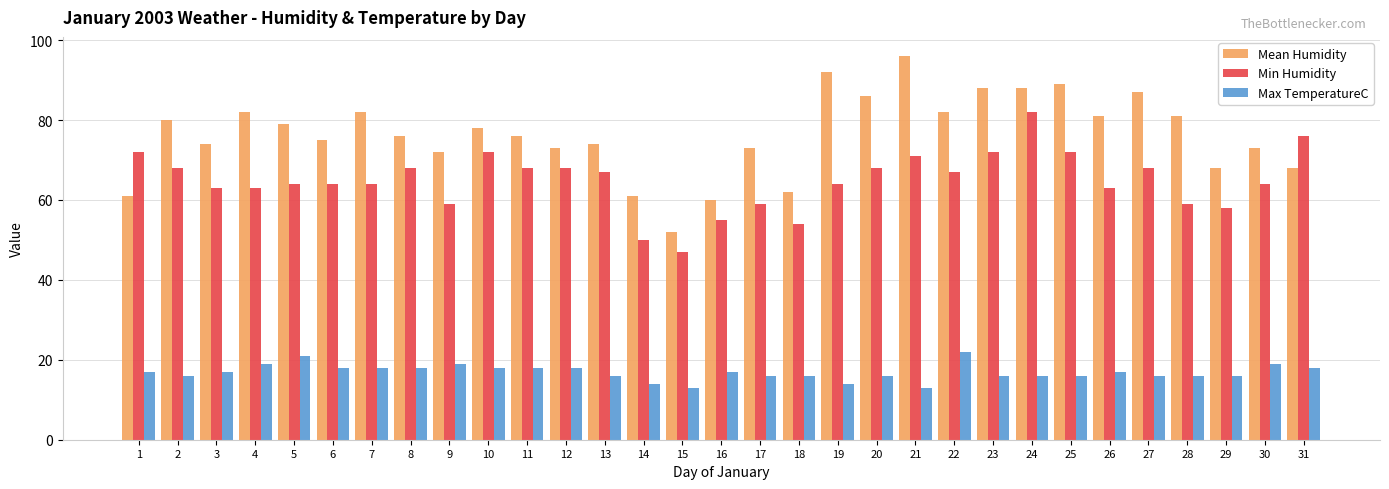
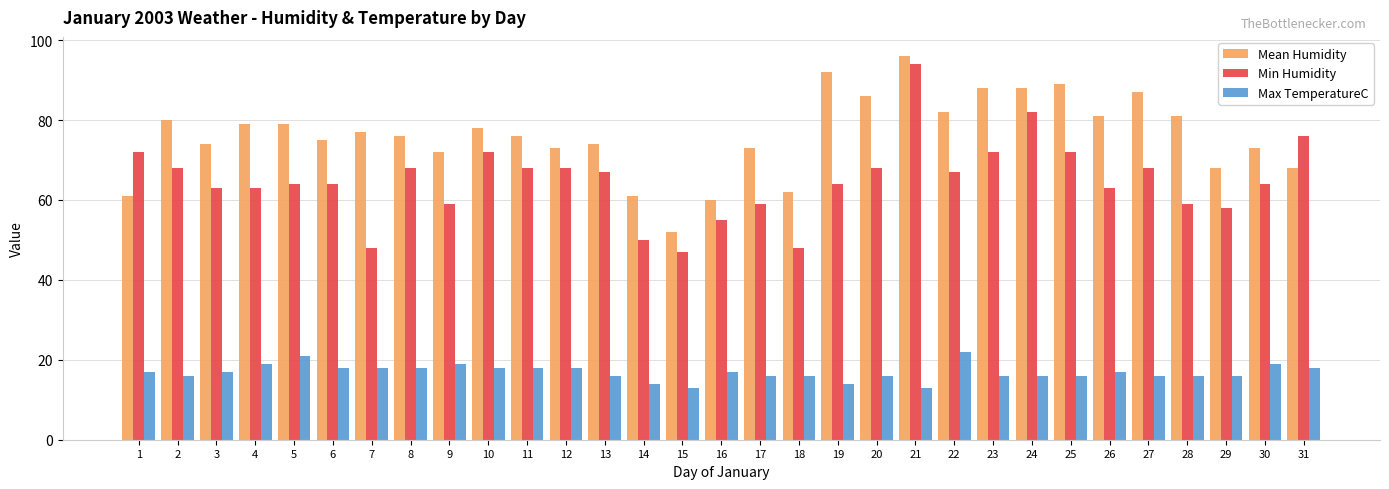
Mean Humidity, 4: 82 -> 79
Mean Humidity, 7: 82 -> 77
Min Humidity, 7: 64 -> 48
Min Humidity, 18: 54 -> 48
Min Humidity, 21: 71 -> 94
